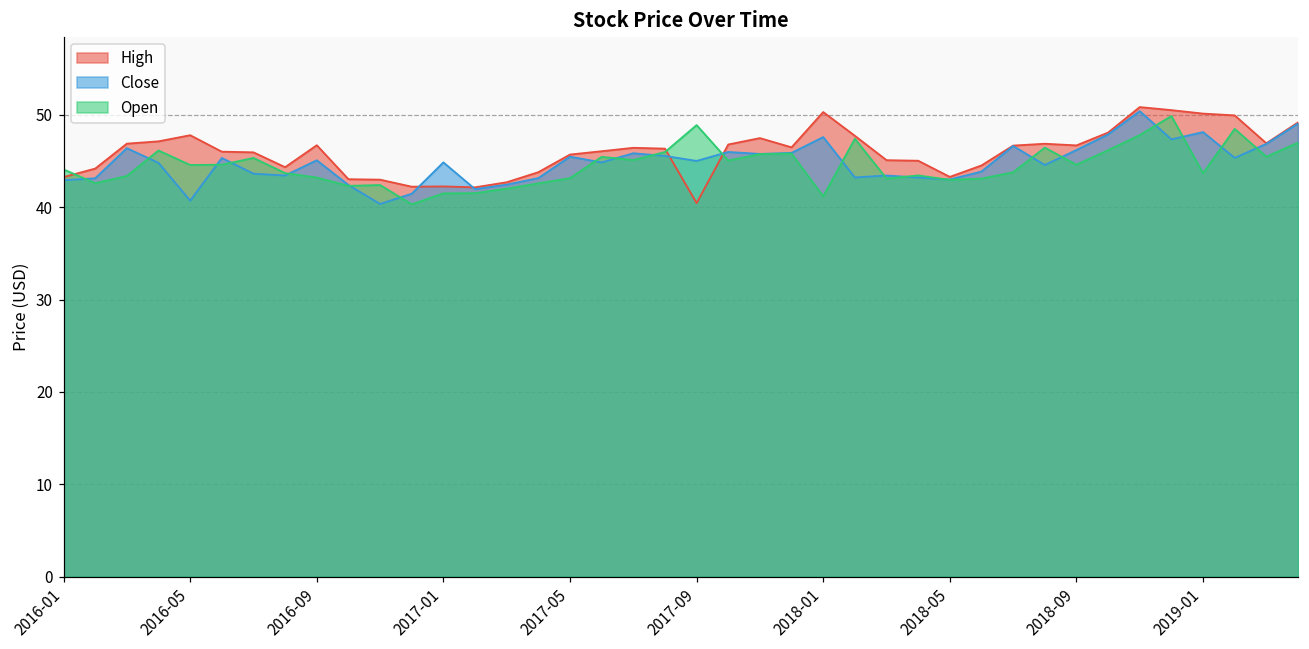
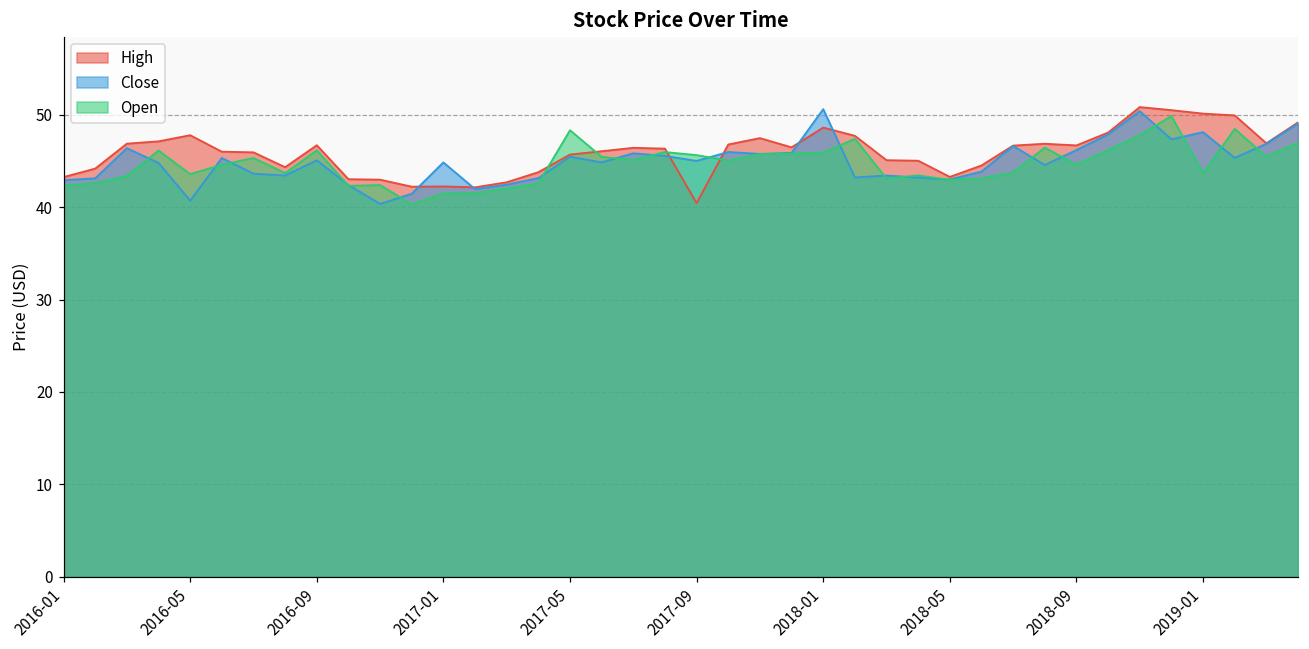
Open, 2016-01: 44 -> 42
Open, 2016-05: 45 -> 44
Open, 2016-09: 43 -> 46
Open, 2017-05: 43 -> 48
Open, 2017-09: 49 -> 46
High, 2018-01: 50 -> 49
Close, 2018-01: 48 -> 51
Open, 2018-01: 41 -> 46
